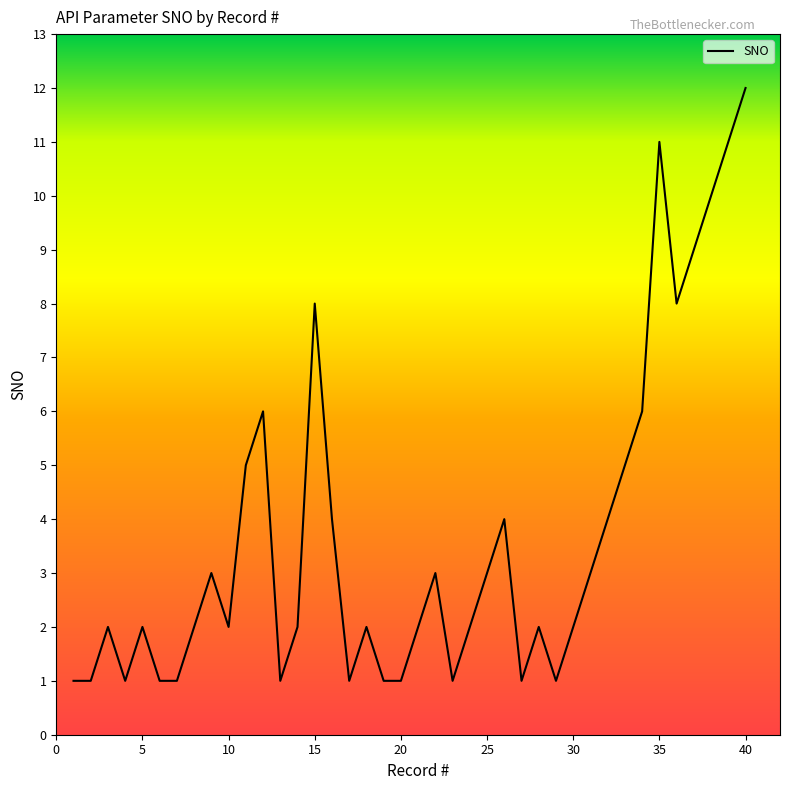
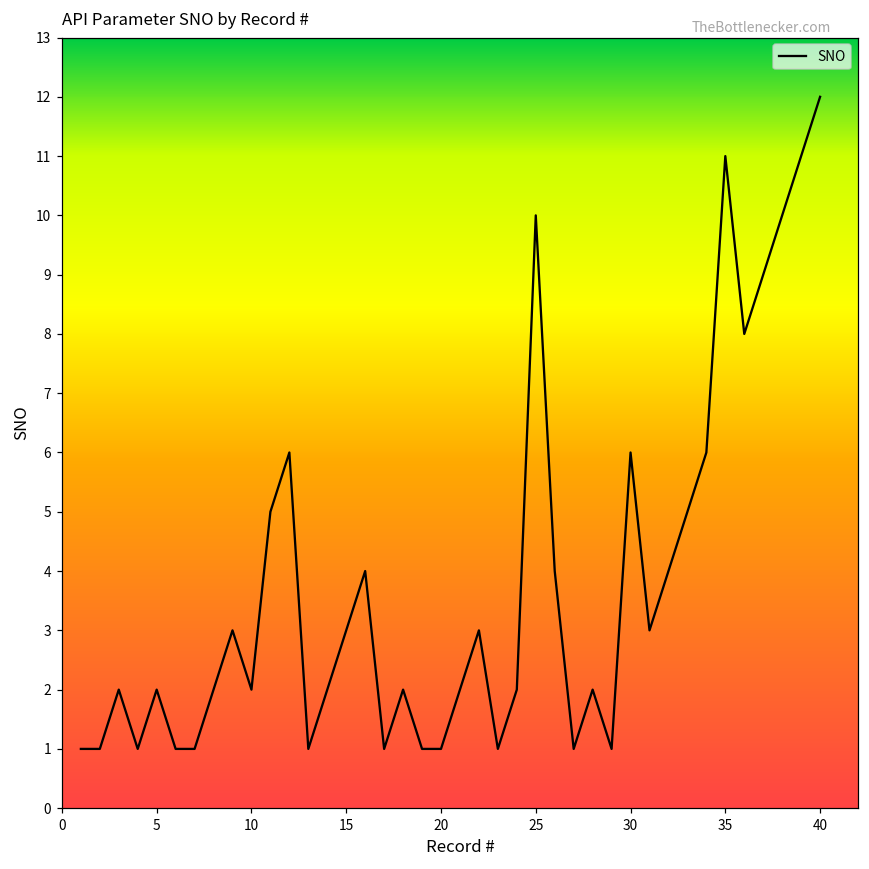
15: 8 -> 3
25: 3 -> 10
30: 2 -> 6
